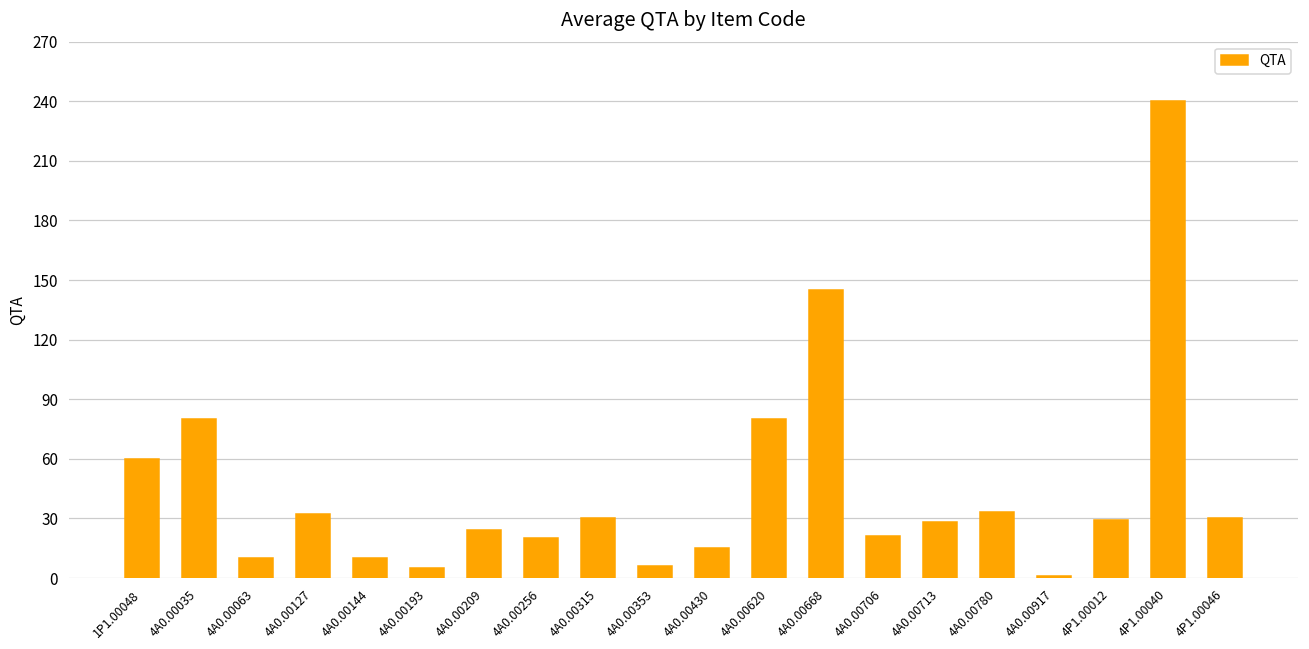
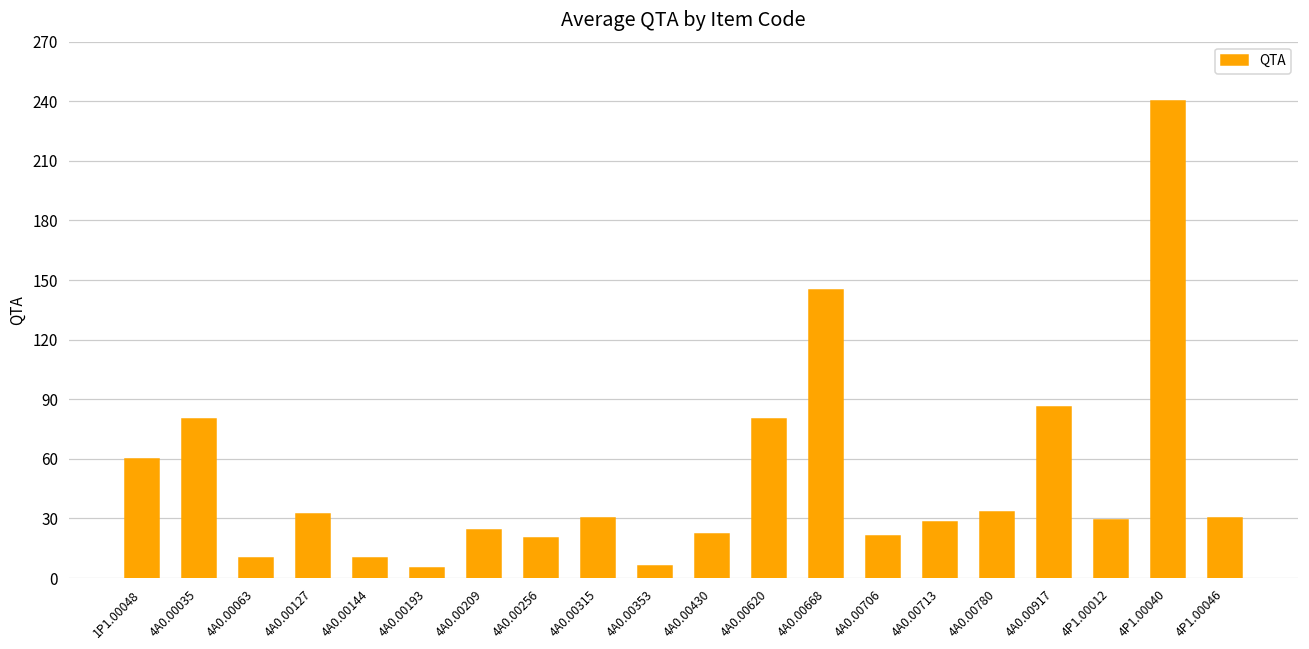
4A0.00430: 15 -> 22
4A0.00917: 1 -> 86
